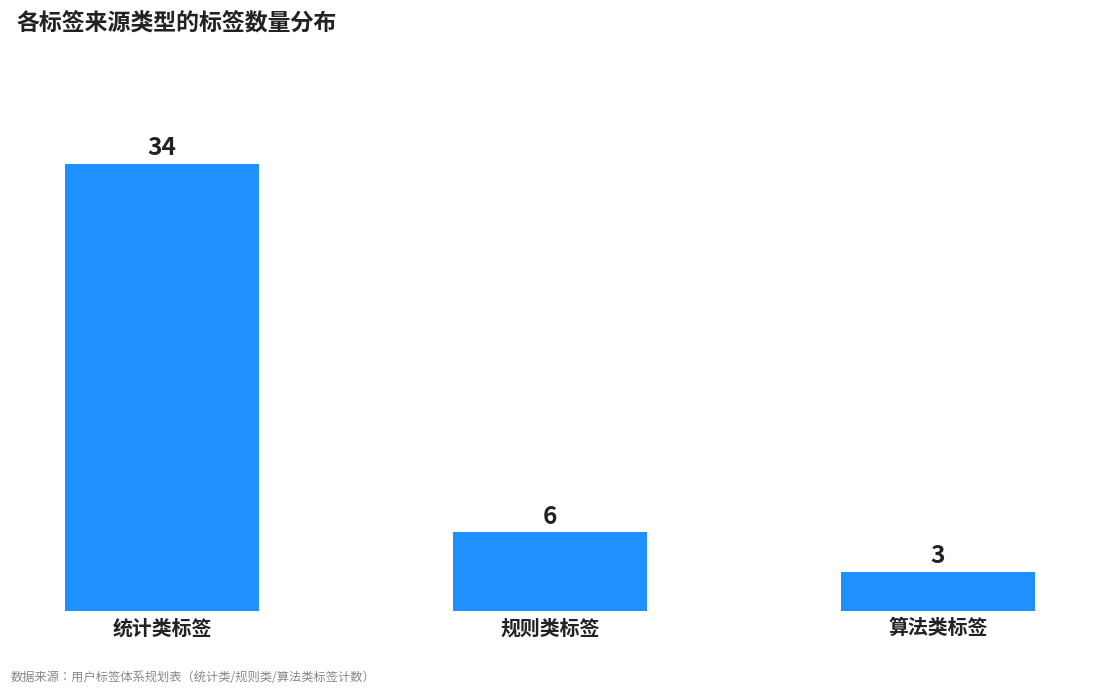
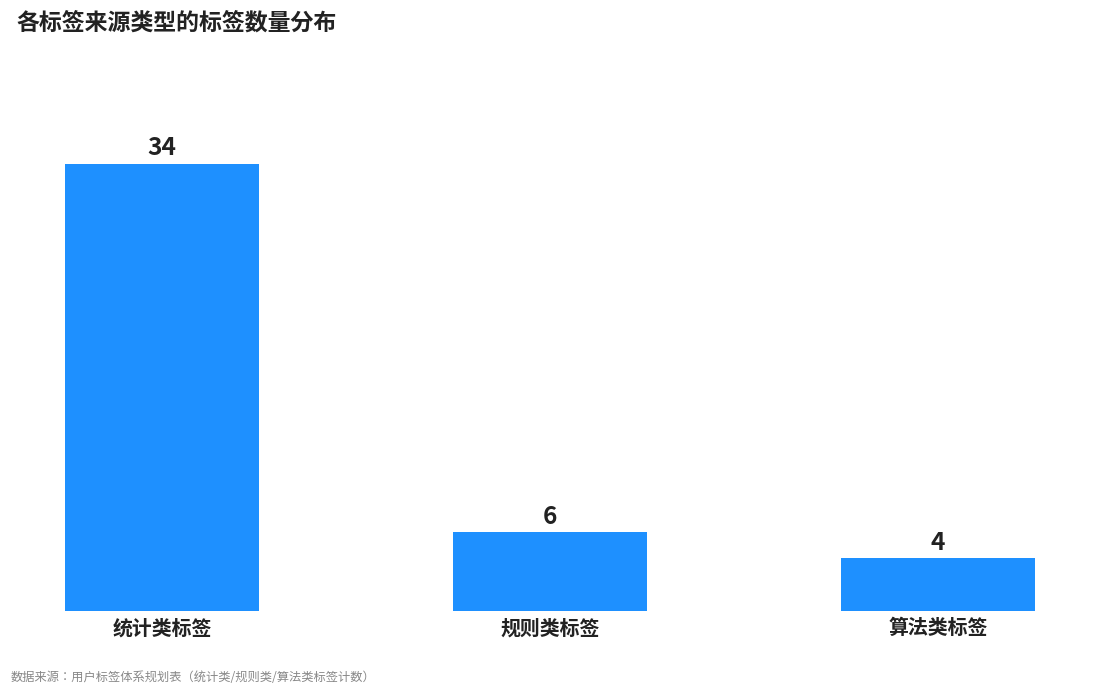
算法类标签: 3 -> 4
